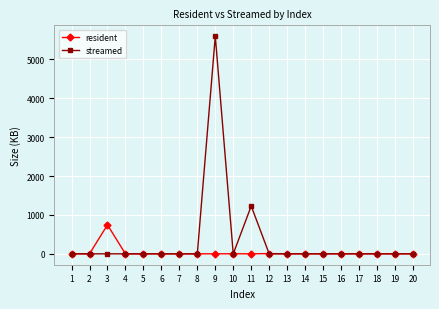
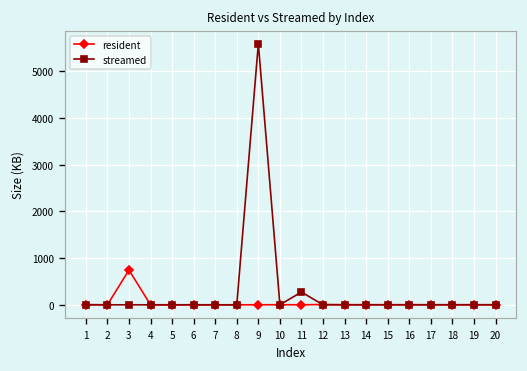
streamed, 11: 1200 -> 300
